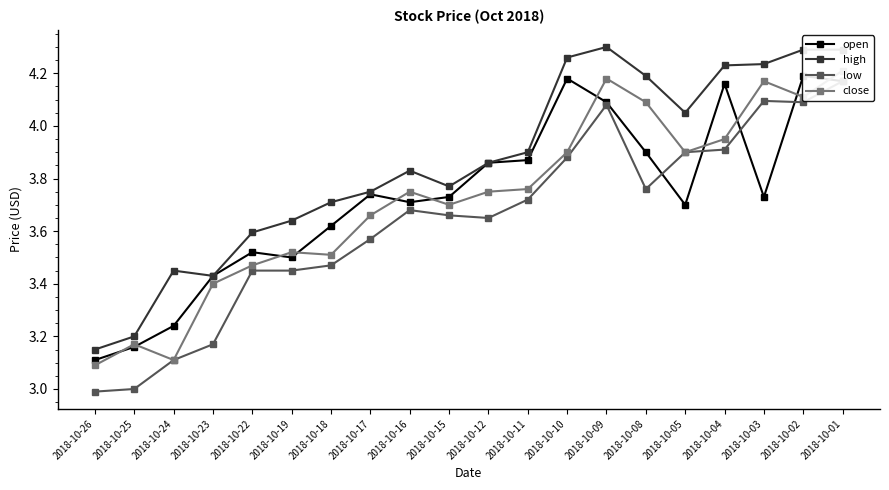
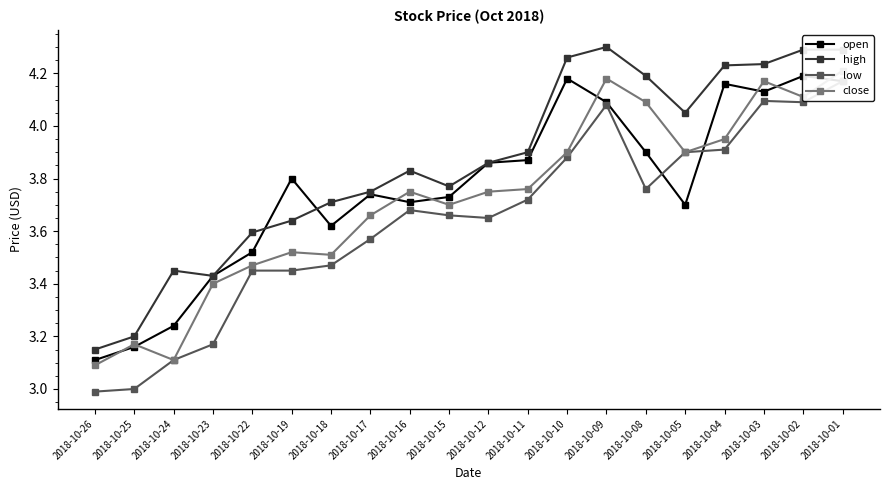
open, 2018-10-19: 3.5 -> 3.8
open, 2018-10-03: 3.73 -> 4.13
